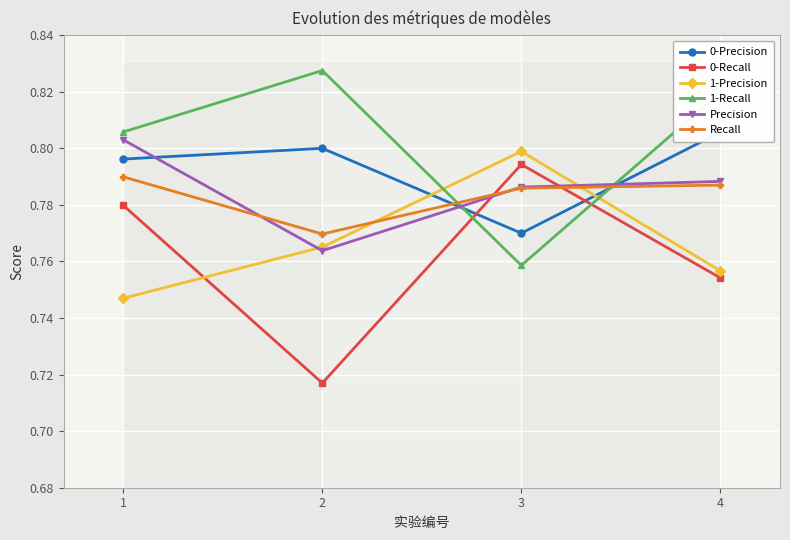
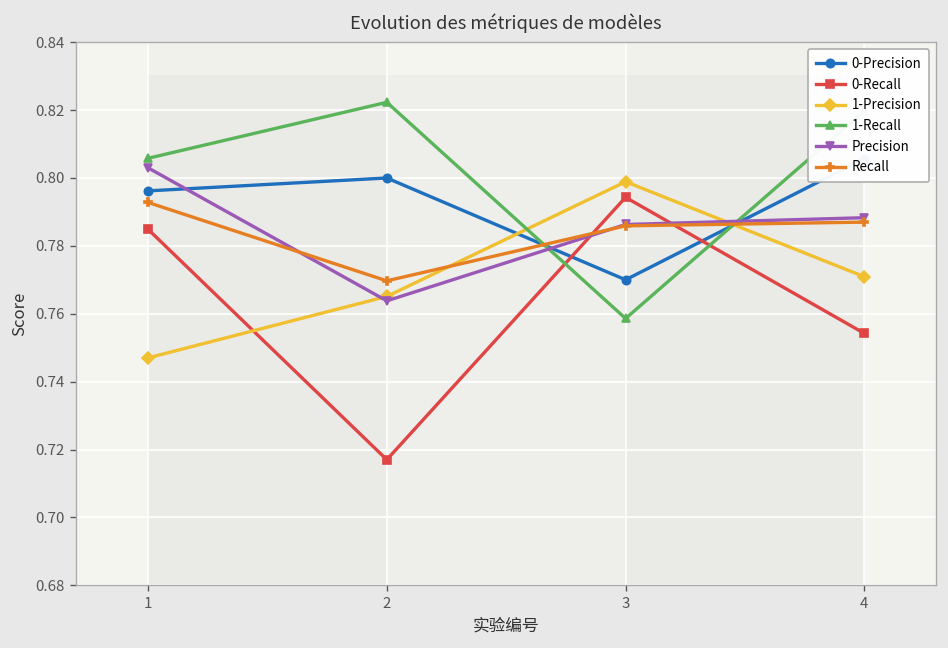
0-Recall, 1: 0.780 -> 0.785
Recall, 1: 0.790 -> 0.793
1-Recall, 2: 0.828 -> 0.822
1-Precision, 4: 0.757 -> 0.771
